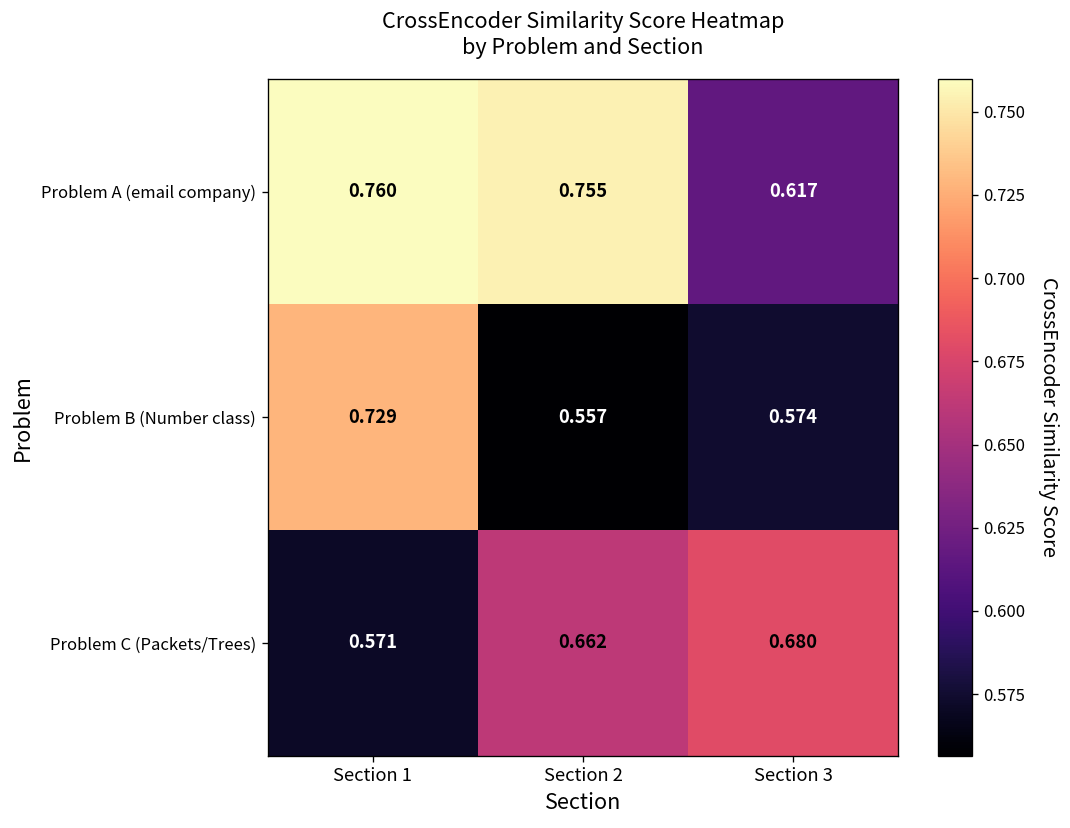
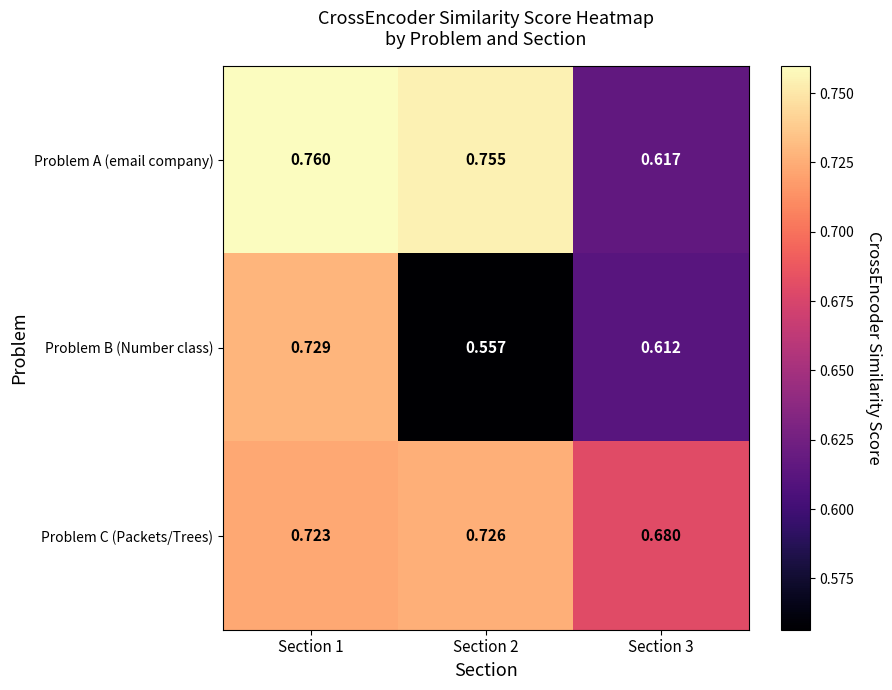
Problem B (Number class), Section 3: 0.574 -> 0.612
Problem C (Packets/Trees), Section 1: 0.571 -> 0.723
Problem C (Packets/Trees), Section 2: 0.662 -> 0.726
